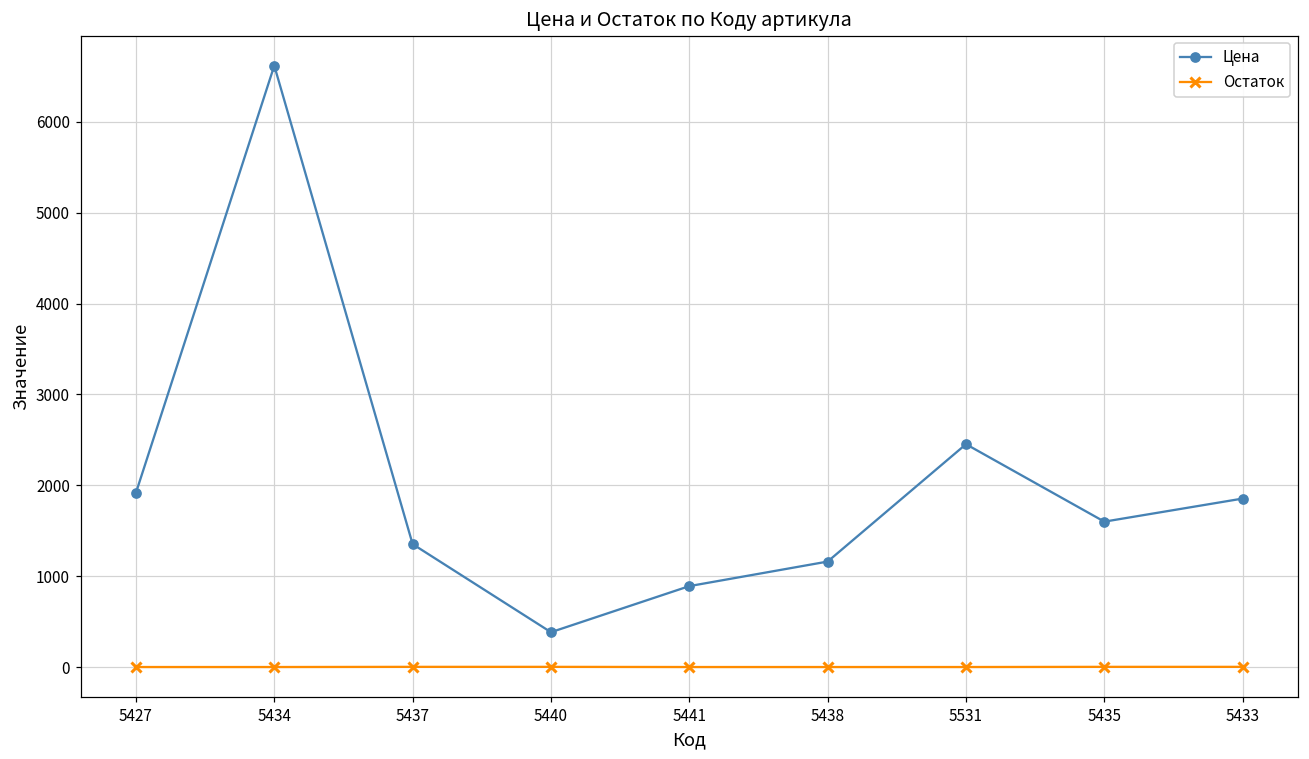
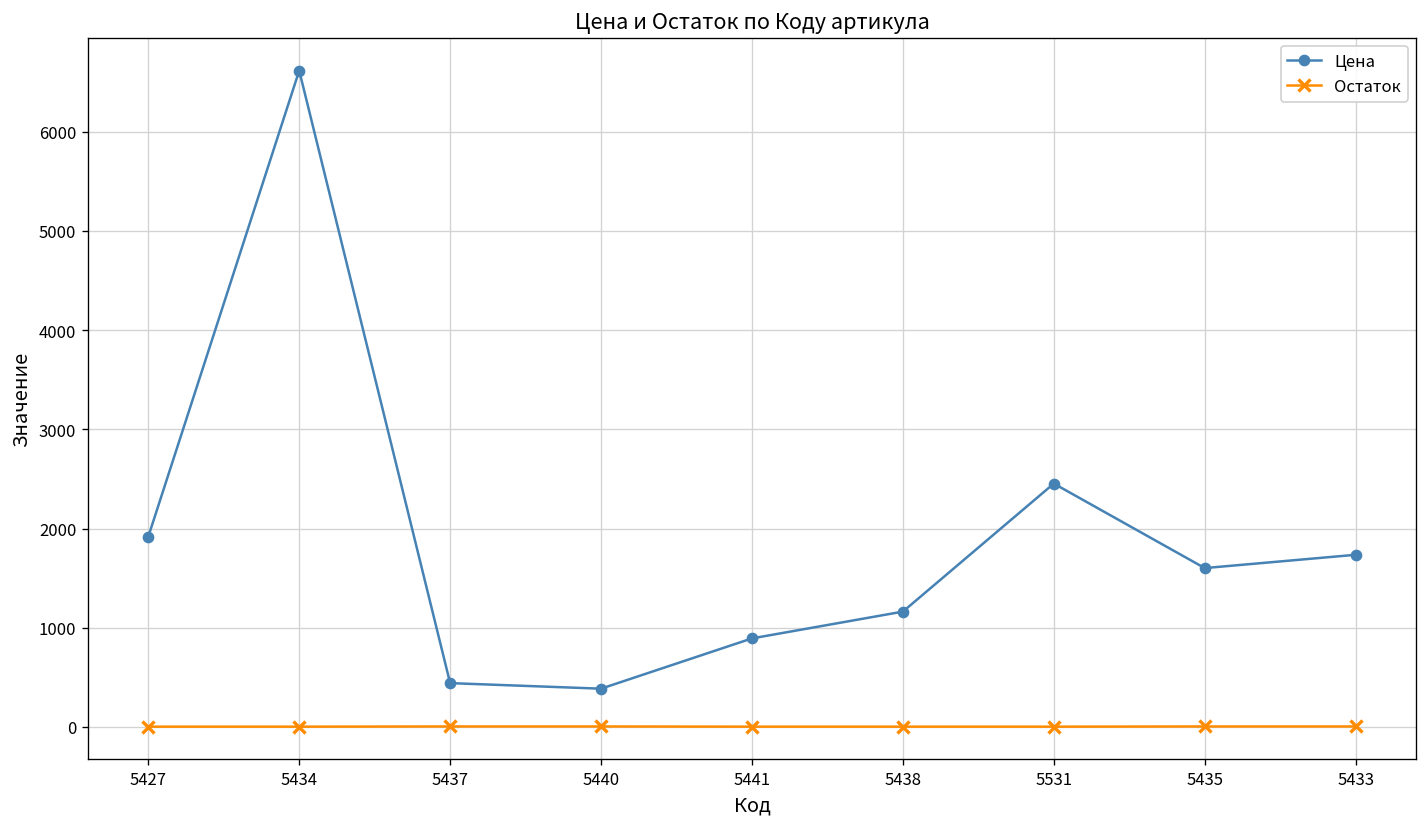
Цена, 5437: 1400 -> 400
Цена, 5433: 1900 -> 1700
